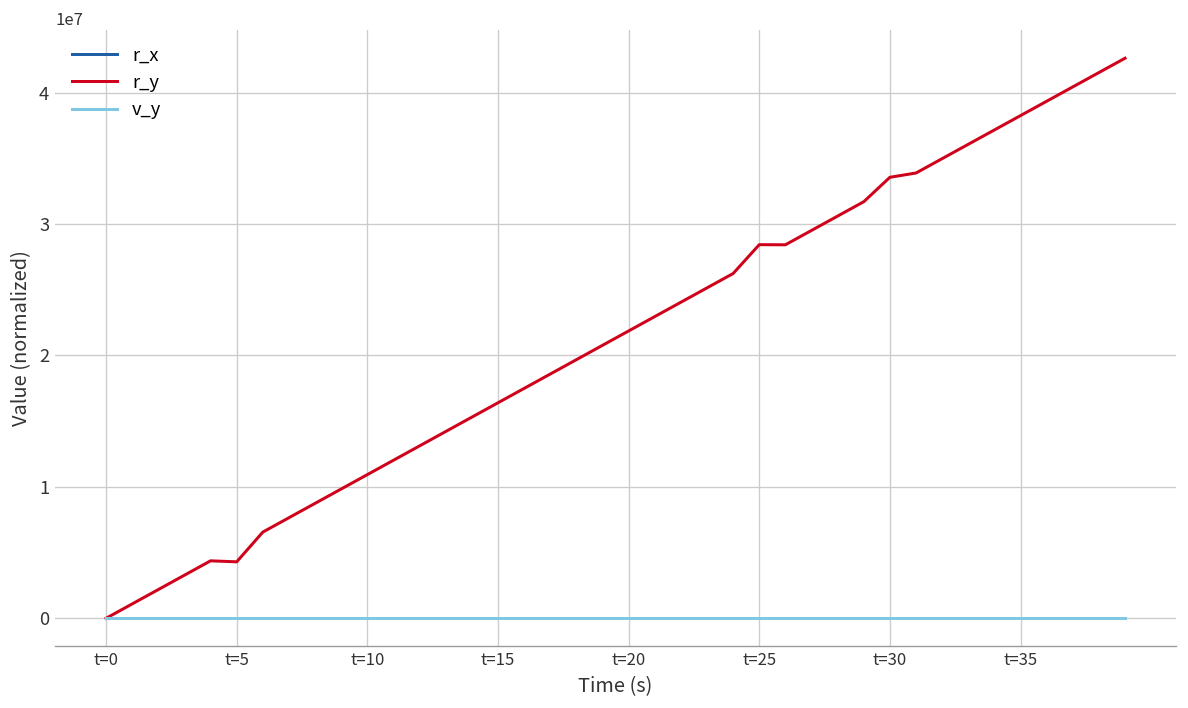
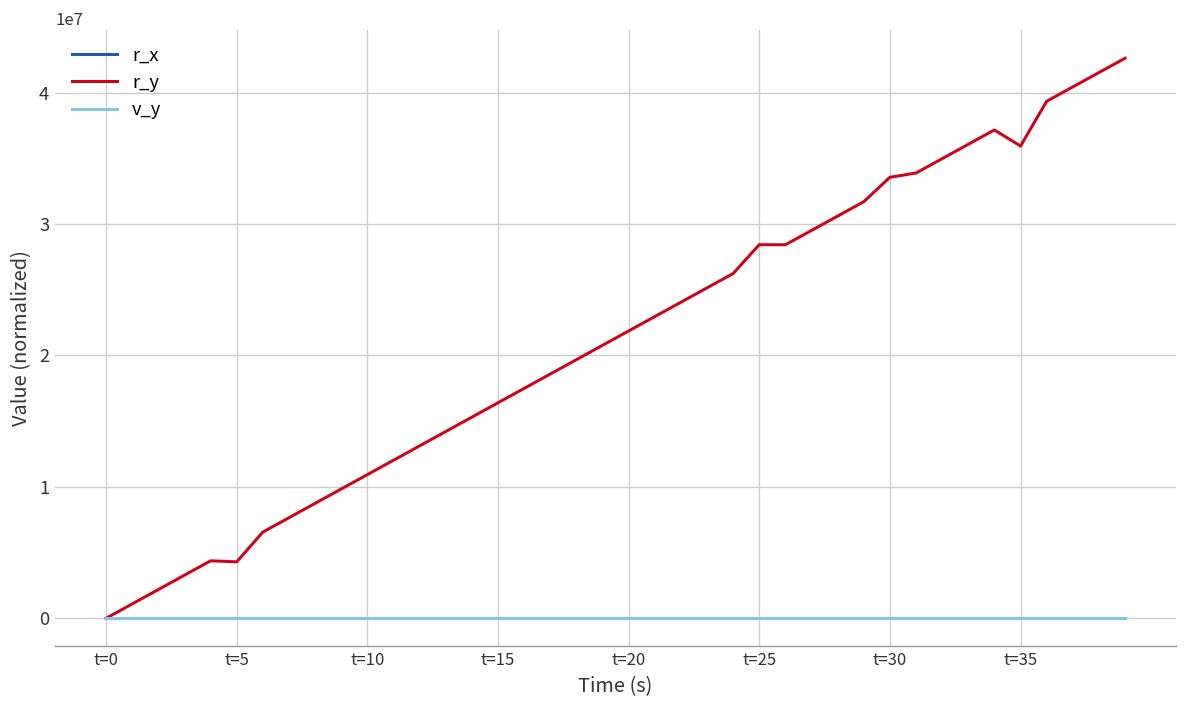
r_y, t=35: 38300000 -> 35900000
